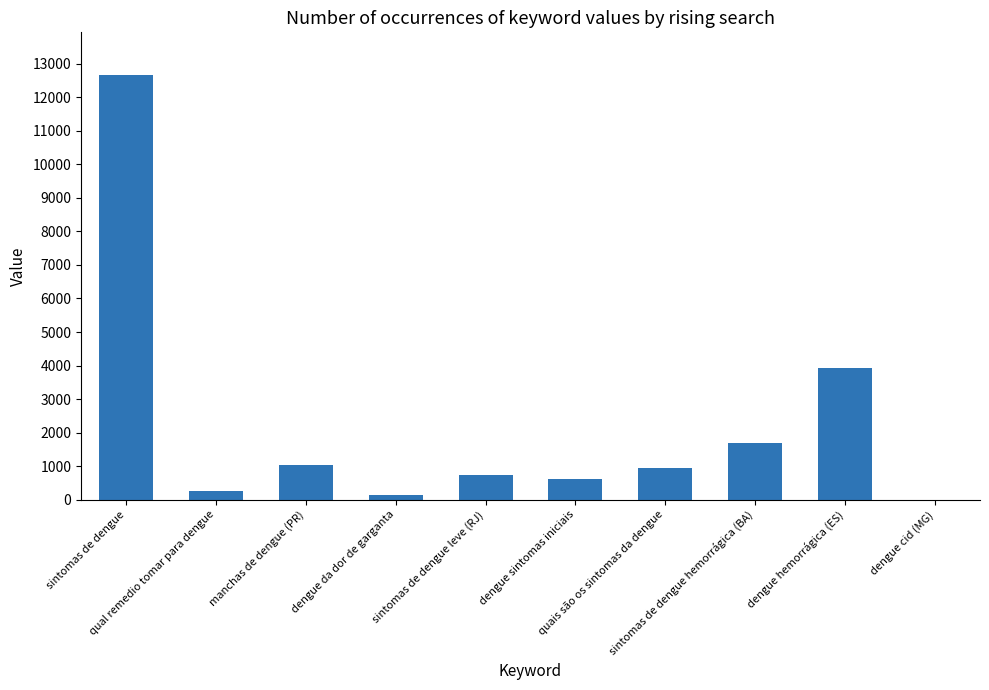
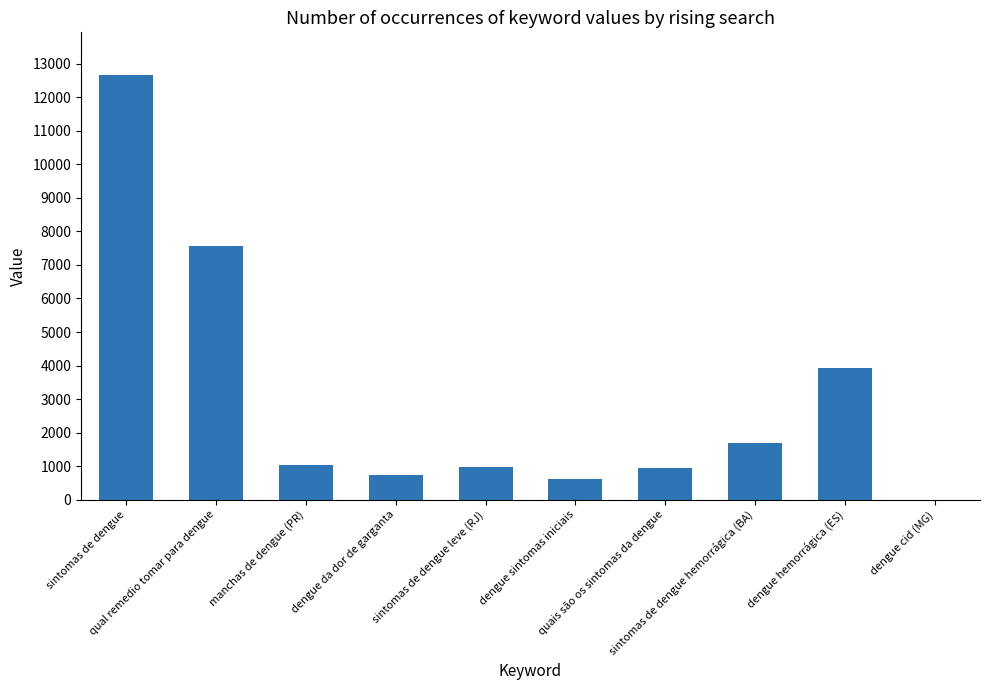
qual remedio tomar para dengue: 300 -> 7600
dengue da dor de garganta: 100 -> 700
sintomas de dengue leve (RJ): 700 -> 1000
